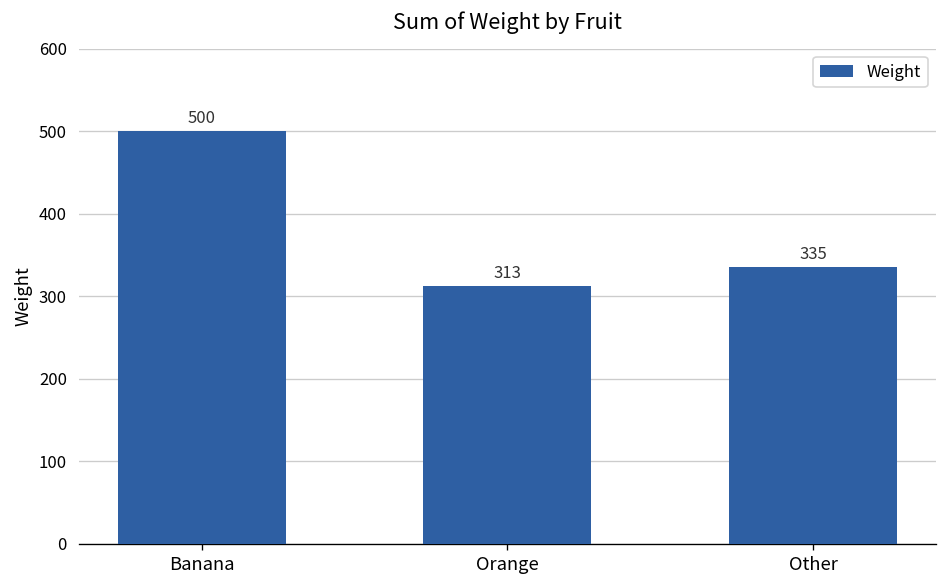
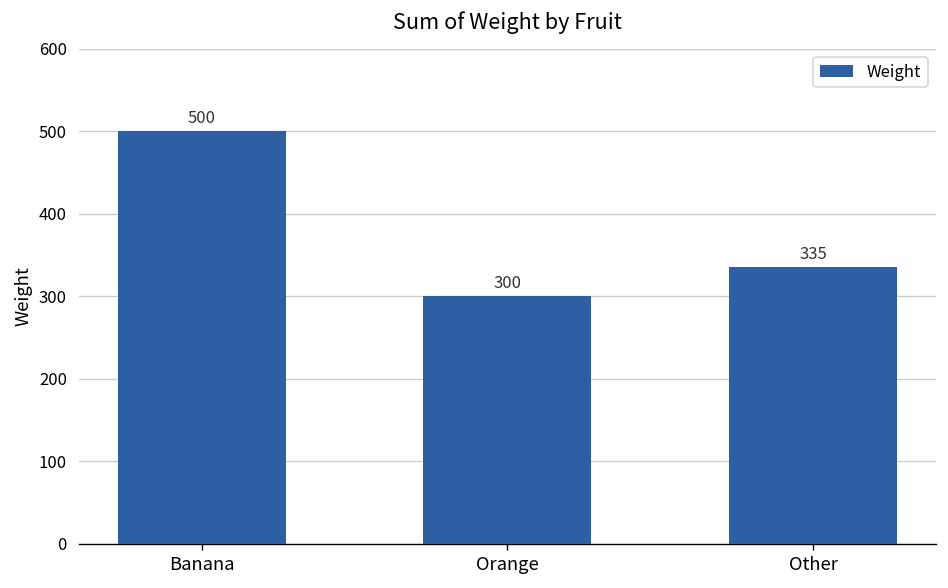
Orange: 313 -> 300
